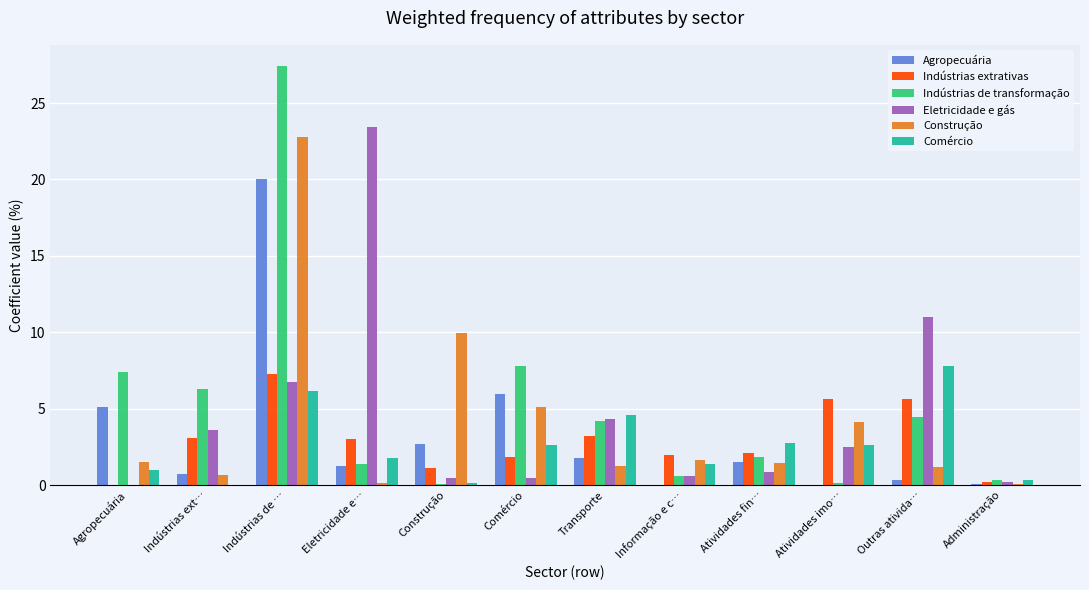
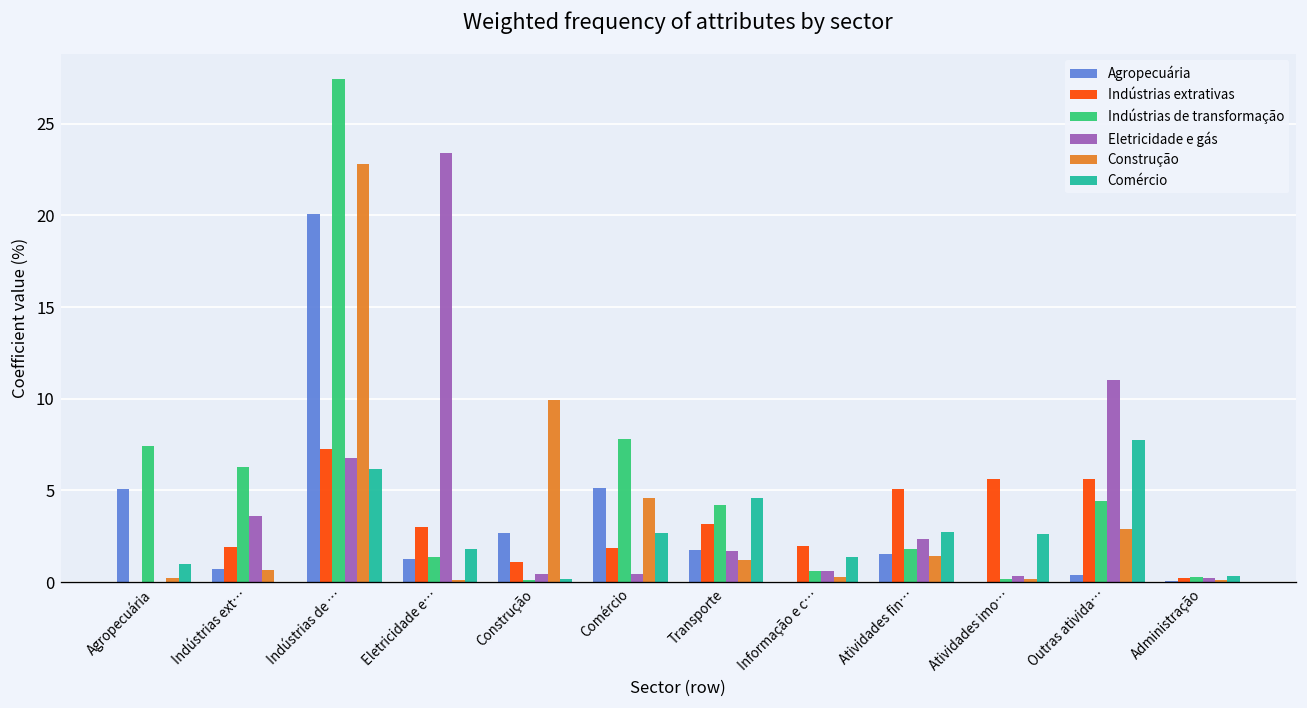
Construção, Agropecuária: 1.5 -> 0.2
Indústrias extrativas, Indústrias ext…: 3.1 -> 1.9
Agropecuária, Comércio: 6.0 -> 5.1
Construção, Comércio: 5.1 -> 4.6
Eletricidade e gás, Transporte: 4.3 -> 1.7
Construção, Informação e c…: 1.7 -> 0.3
Indústrias extrativas, Atividades fin…: 2.1 -> 5.1
Eletricidade e gás, Atividades fin…: 0.9 -> 2.3
Eletricidade e gás, Atividades imo…: 2.5 -> 0.3
Construção, Atividades imo…: 4.2 -> 0.2
Construção, Outras ativida…: 1.2 -> 2.9
